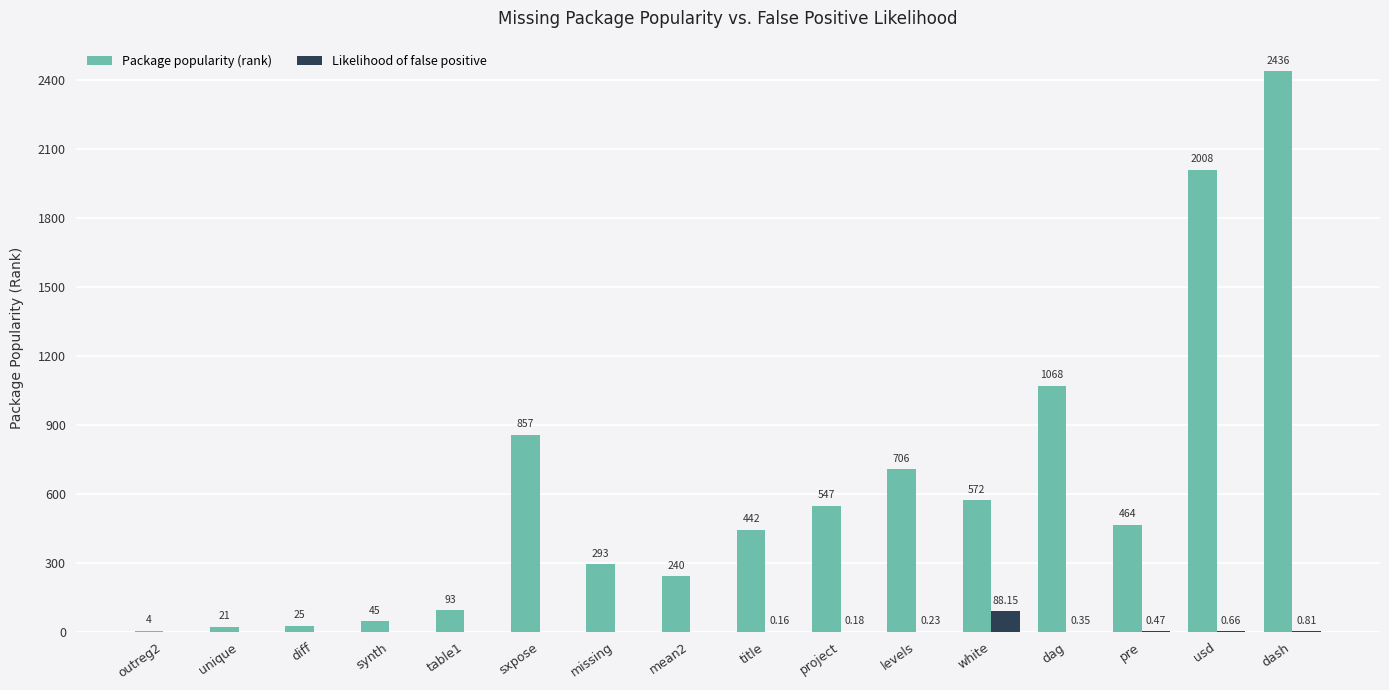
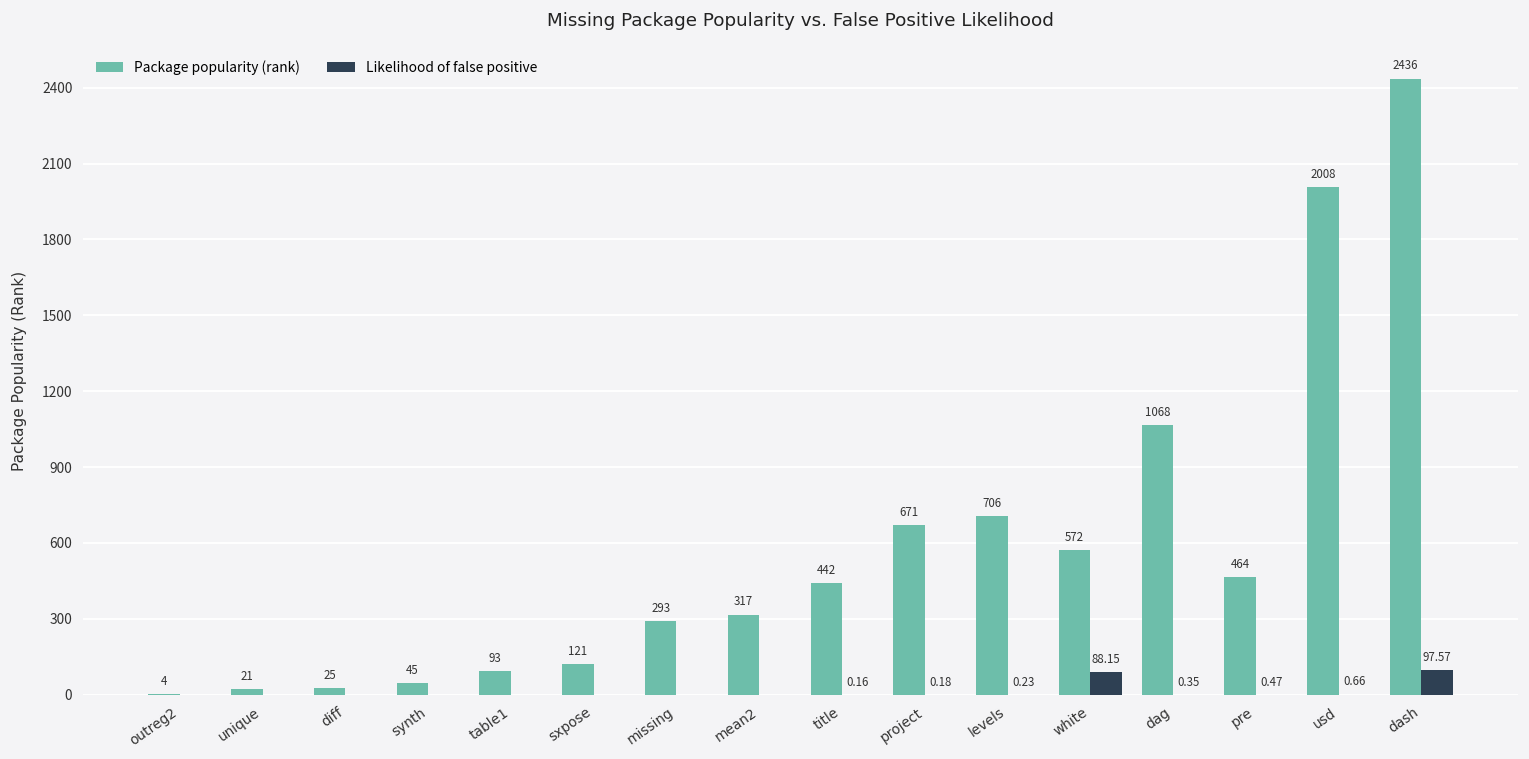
Package popularity (rank), sxpose: 857 -> 121
Package popularity (rank), mean2: 240 -> 317
Package popularity (rank), project: 547 -> 671
Likelihood of false positive, dash: 0.81 -> 97.57
